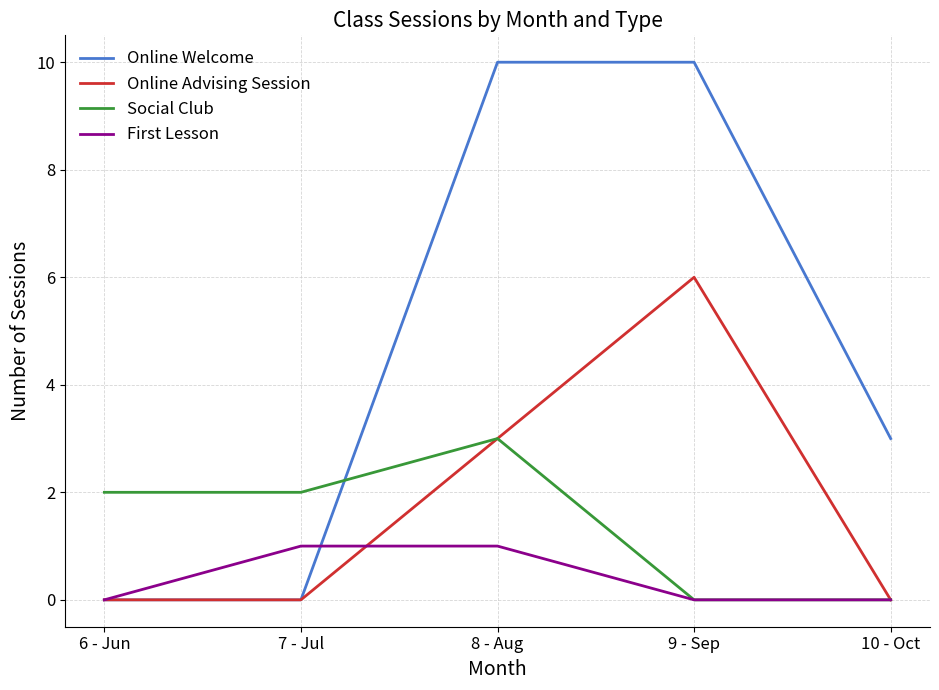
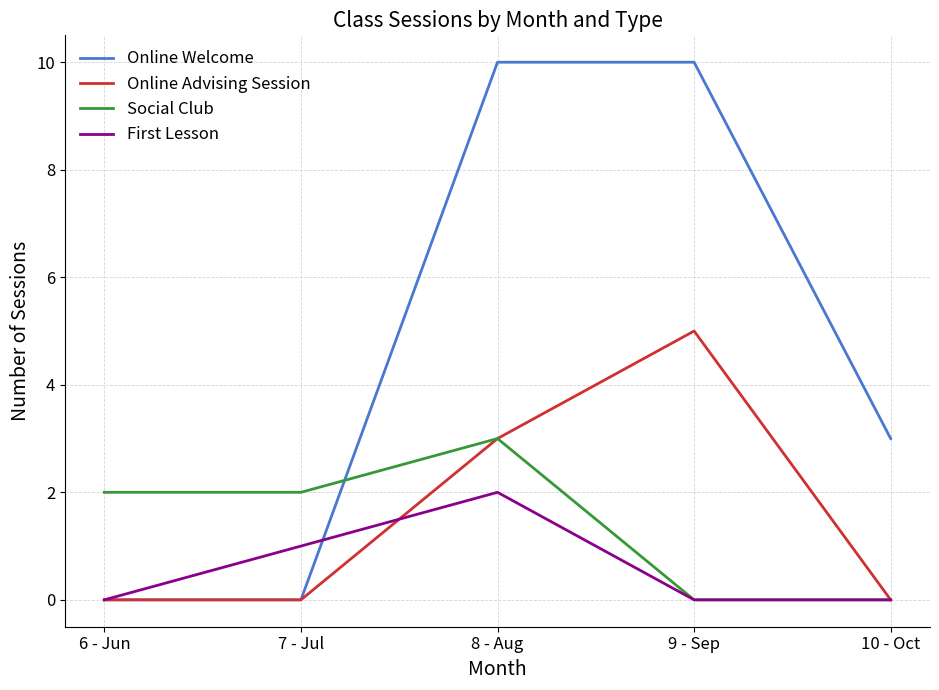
First Lesson, 8 - Aug: 1 -> 2
Online Advising Session, 9 - Sep: 6 -> 5
